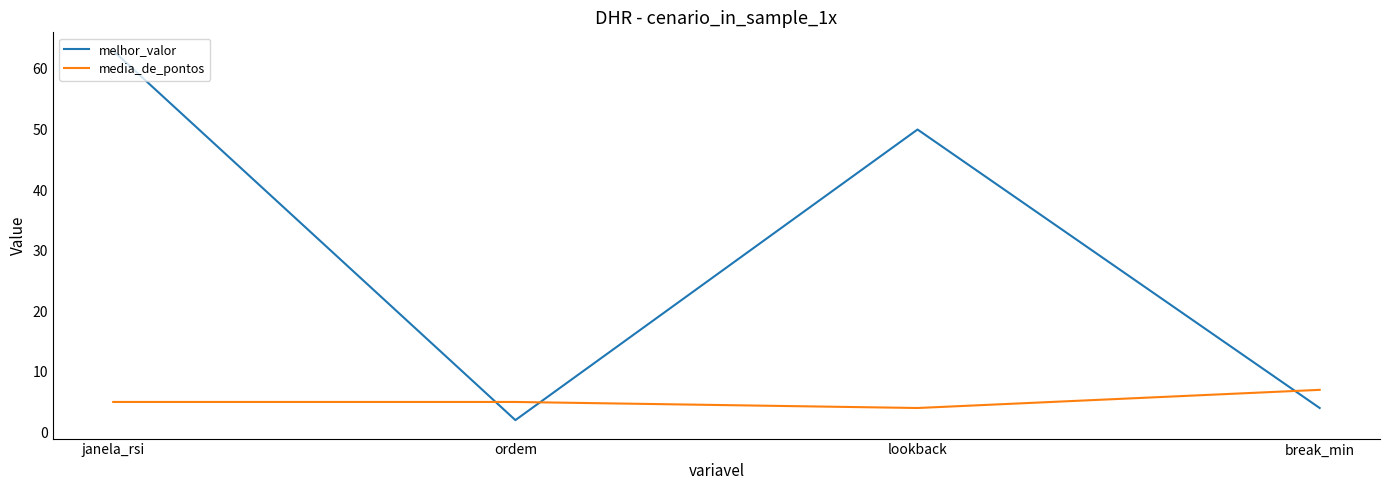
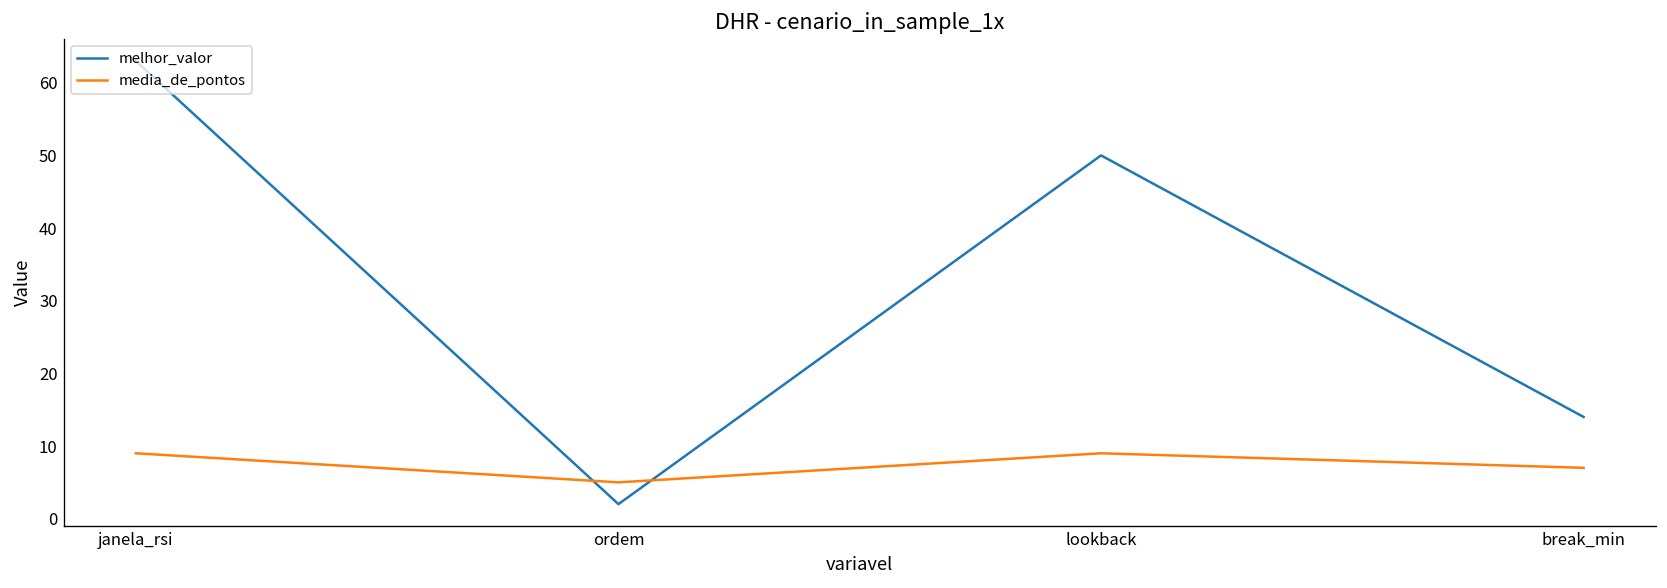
media_de_pontos, janela_rsi: 5 -> 9
media_de_pontos, lookback: 4 -> 9
melhor_valor, break_min: 4 -> 14
